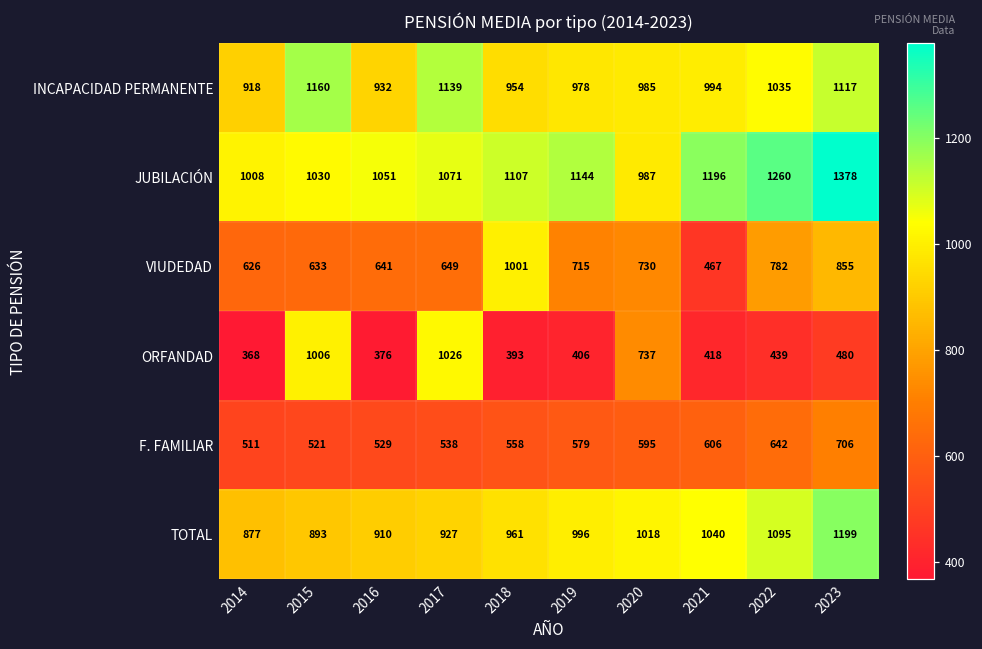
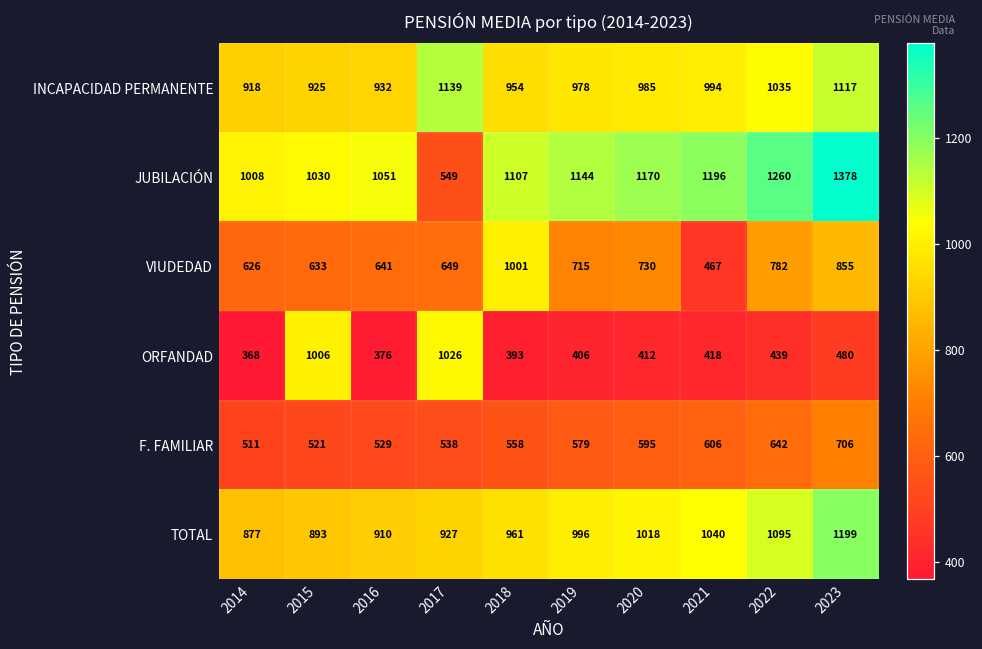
INCAPACIDAD PERMANENTE, 2015: 1160 -> 925
JUBILACIÓN, 2017: 1071 -> 549
JUBILACIÓN, 2020: 987 -> 1170
ORFANDAD, 2020: 737 -> 412
